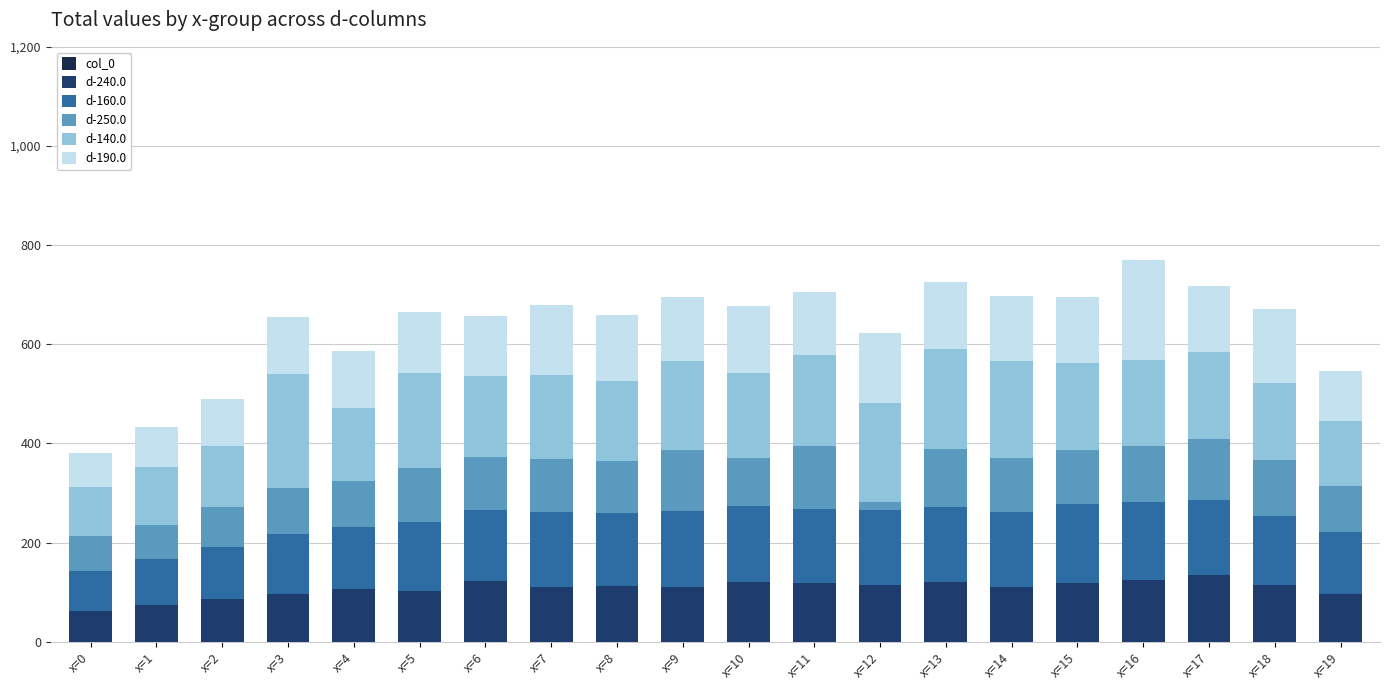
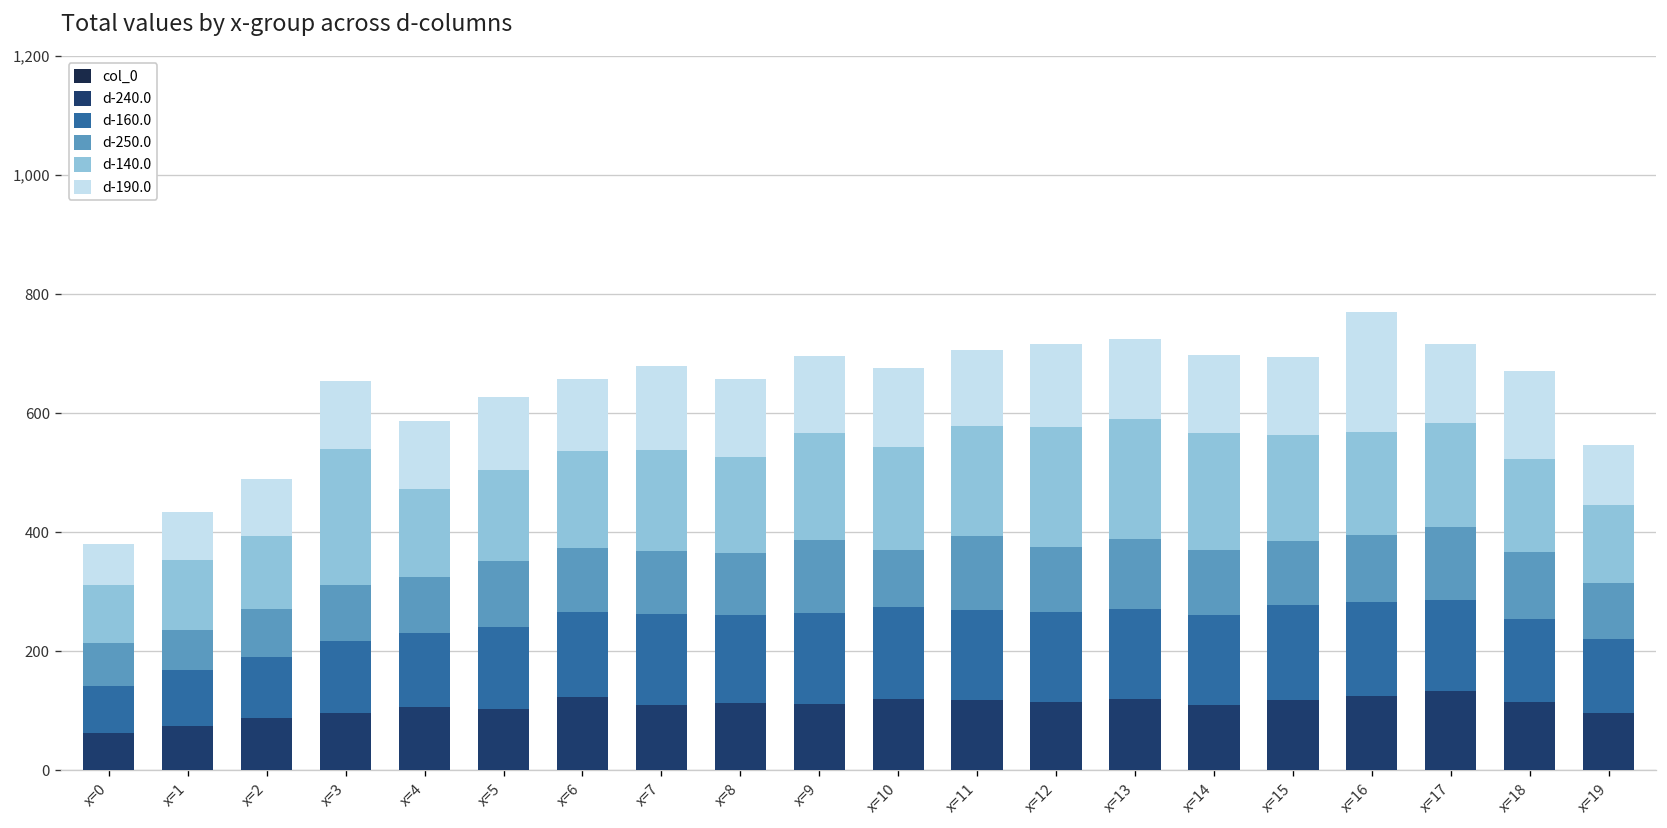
d-140.0, x=5: 190 -> 150
d-250.0, x=12: 20 -> 110
